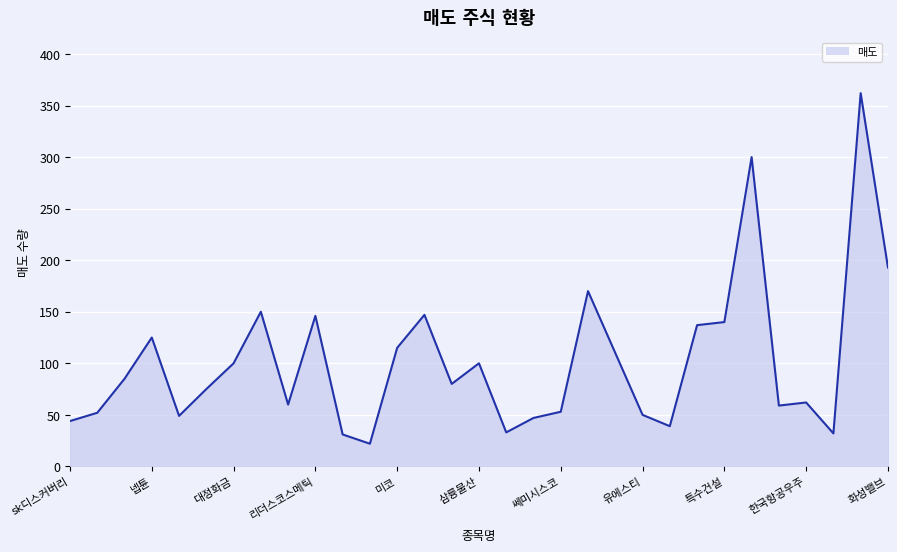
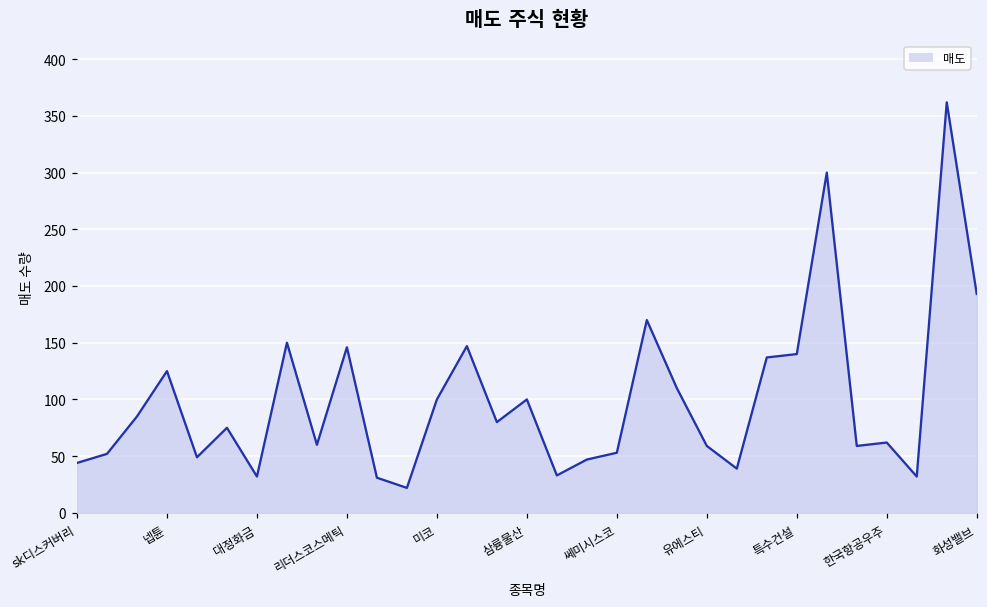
대정화금: 100 -> 32
미코: 115 -> 100
유에스티: 50 -> 59
